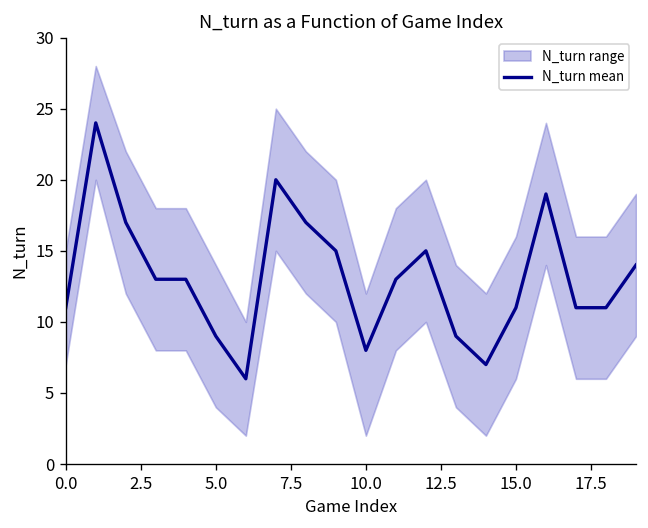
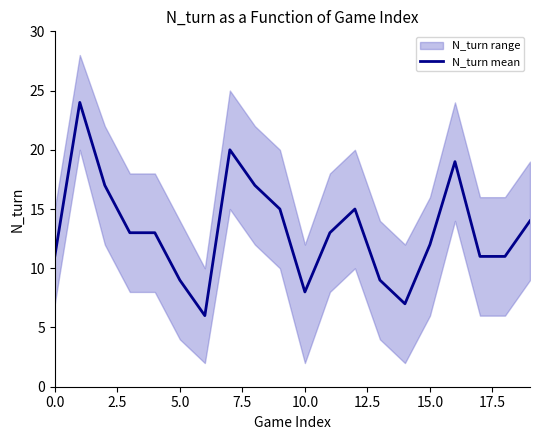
N_turn mean, 15.0: 11 -> 12
